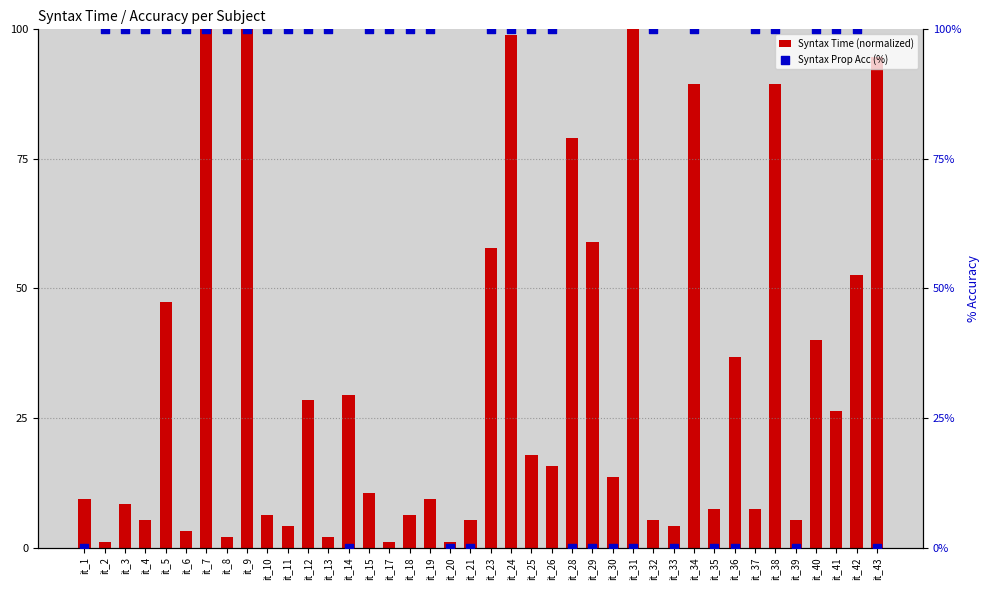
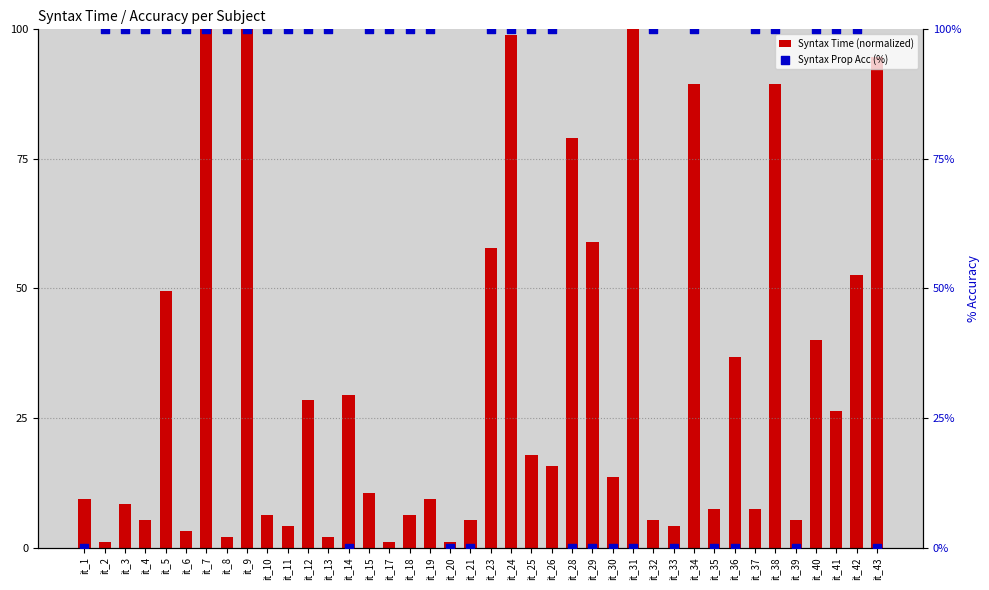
Syntax Time (normalized), it_5: 47 -> 49
